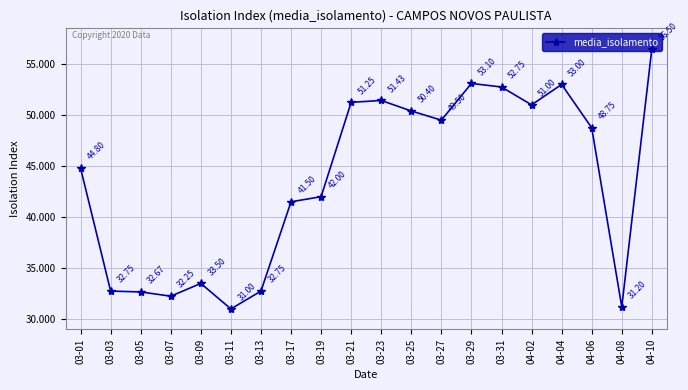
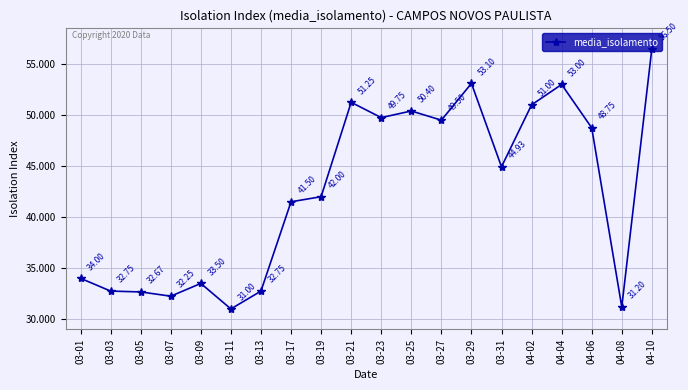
03-01: 44.80 -> 34.00
03-23: 51.43 -> 49.75
03-31: 52.75 -> 44.93
